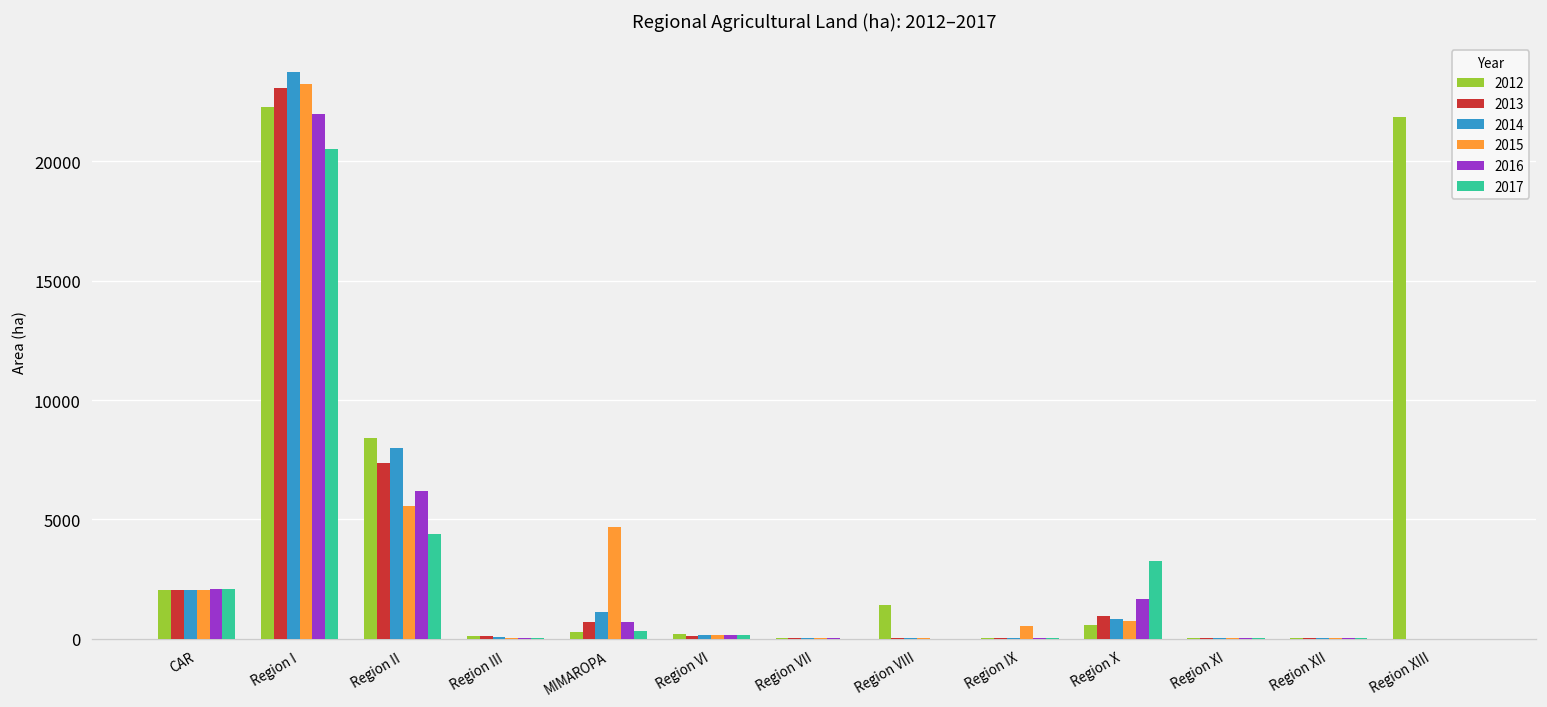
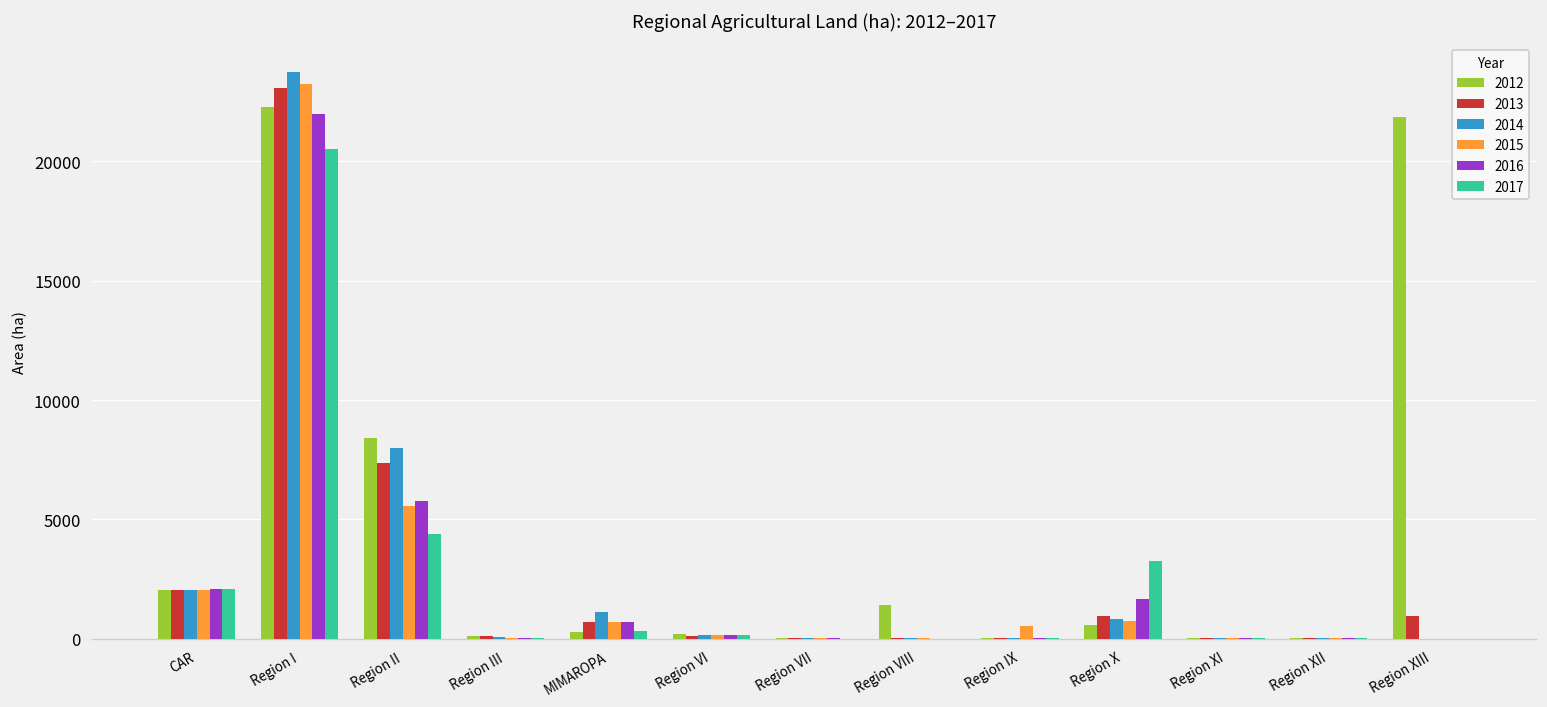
2016, Region II: 6200 -> 5800
2015, MIMAROPA: 4700 -> 700
2013, Region XIII: 0 -> 1000
